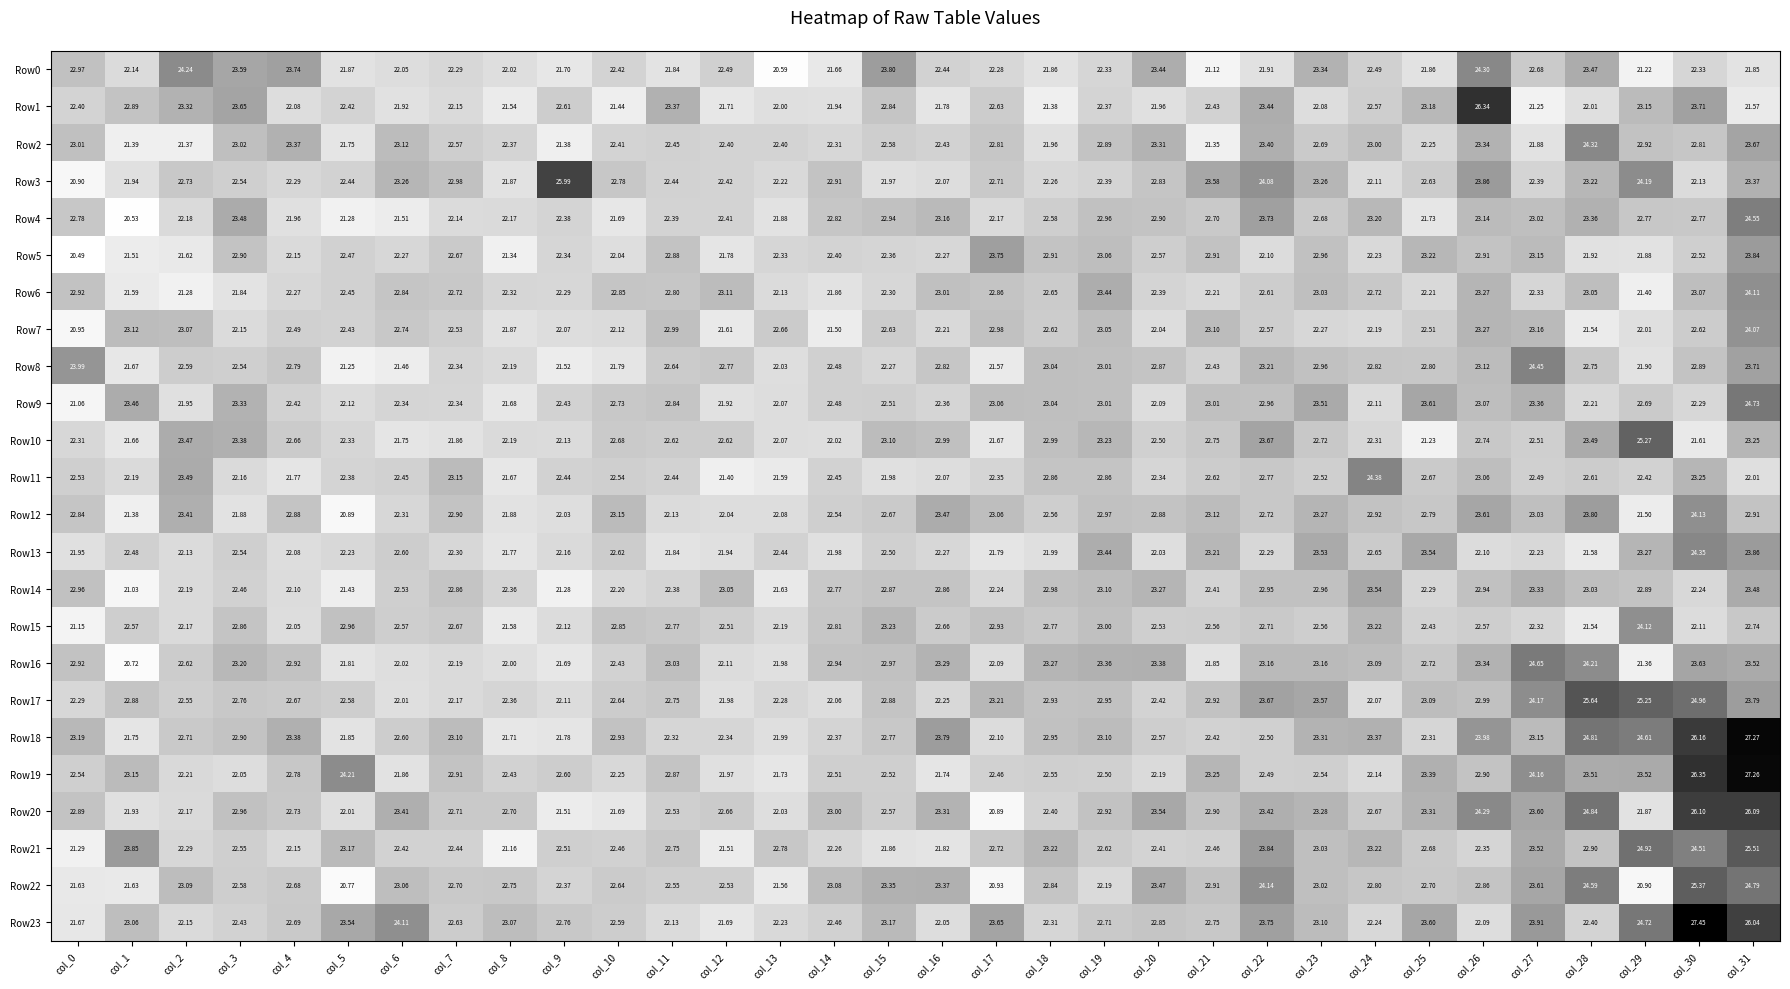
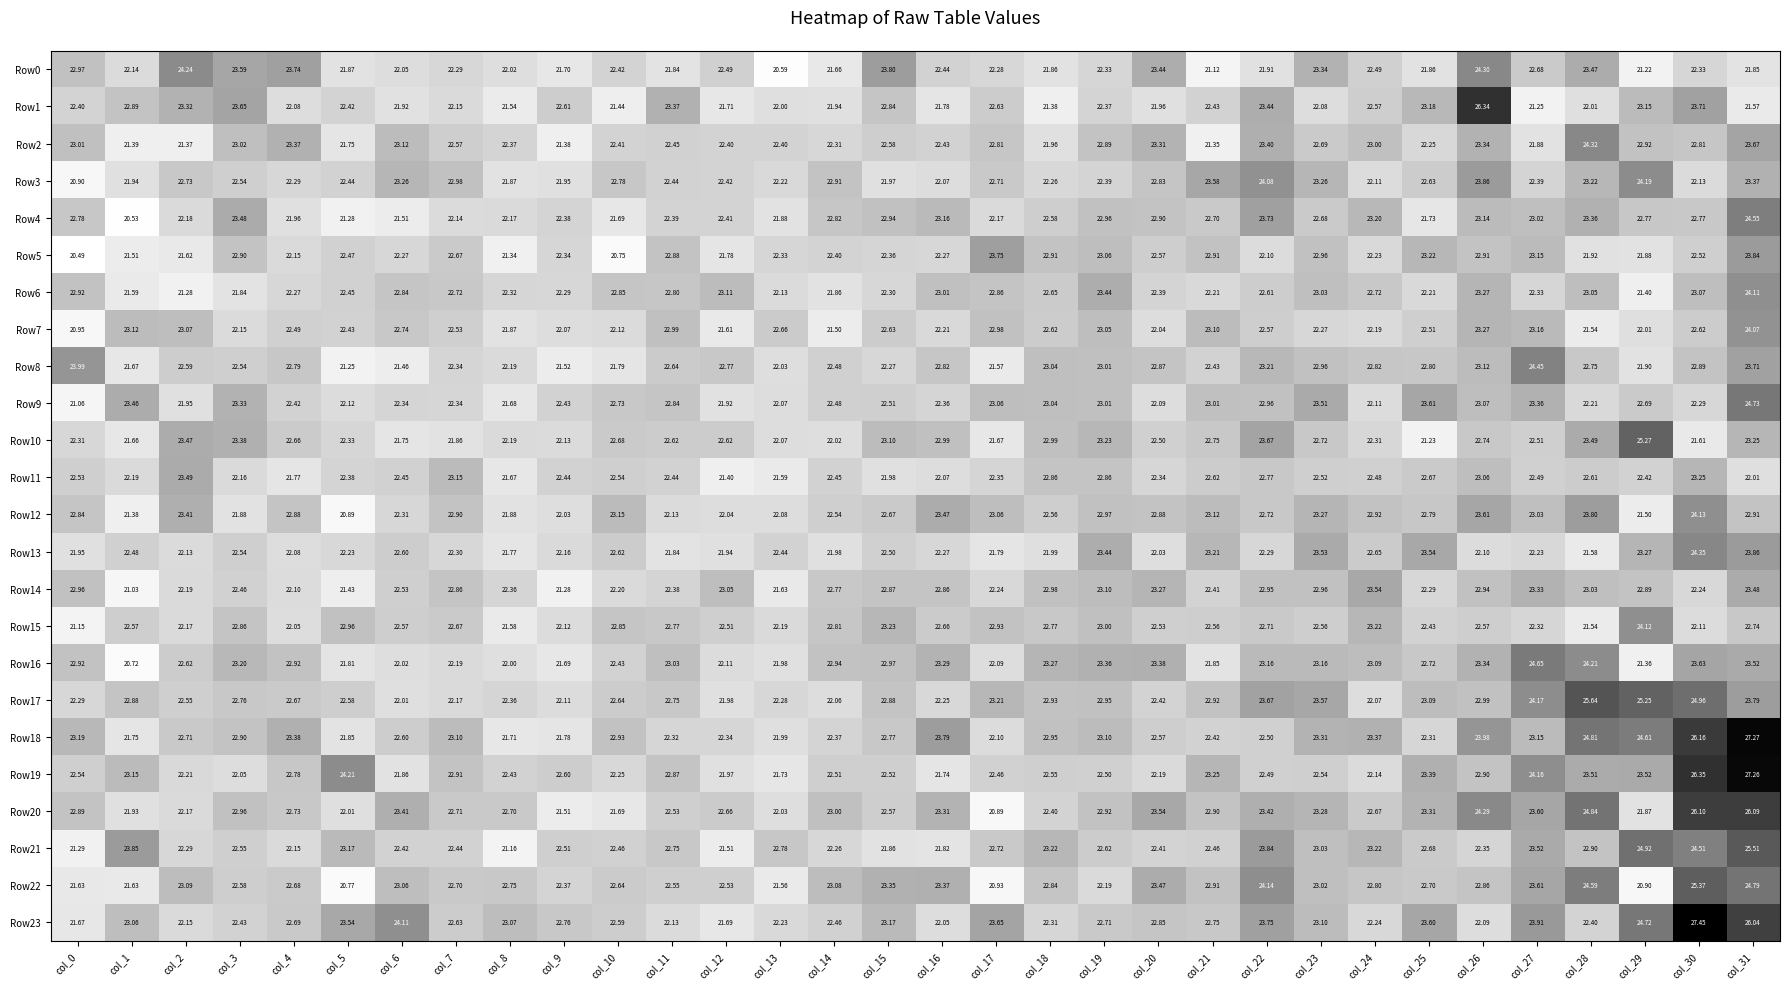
Row3, col_9: 25.99 -> 21.95
Row5, col_10: 22.04 -> 20.75
Row11, col_24: 24.38 -> 22.48
